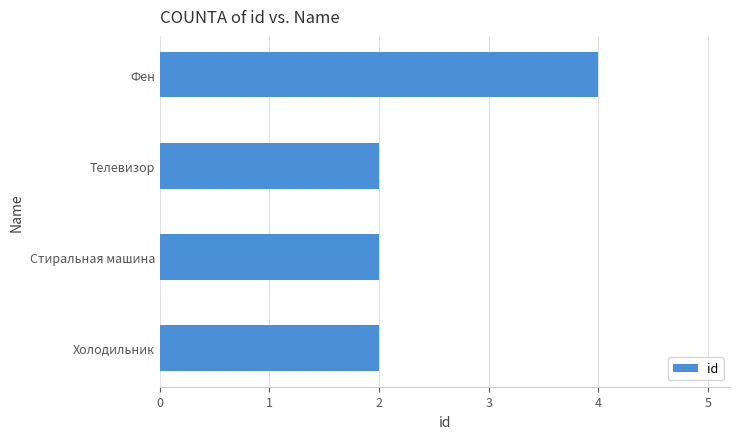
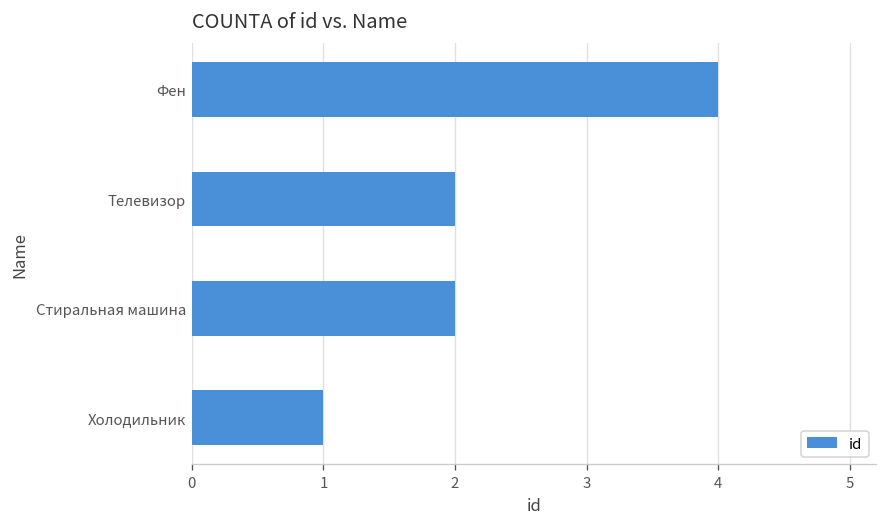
Холодильник: 2 -> 1
